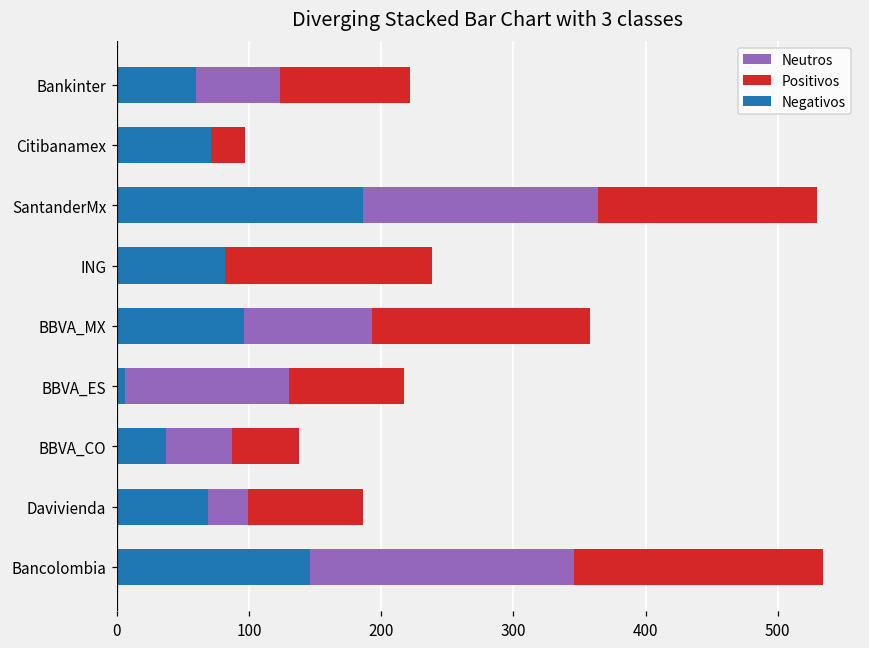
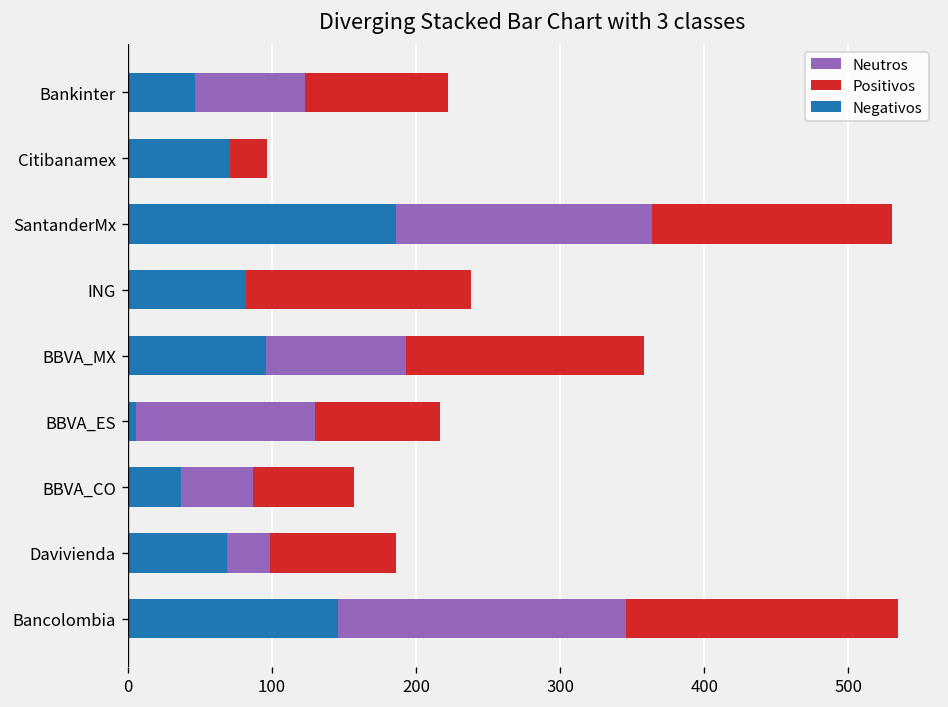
Negativos, Bankinter: 60 -> 47
Positivos, BBVA_CO: 51 -> 70
